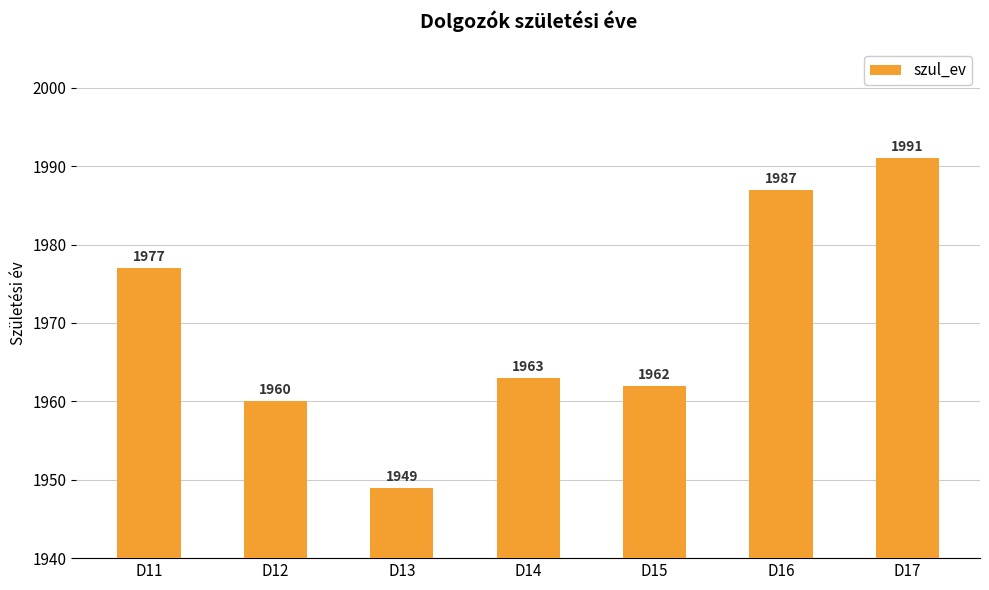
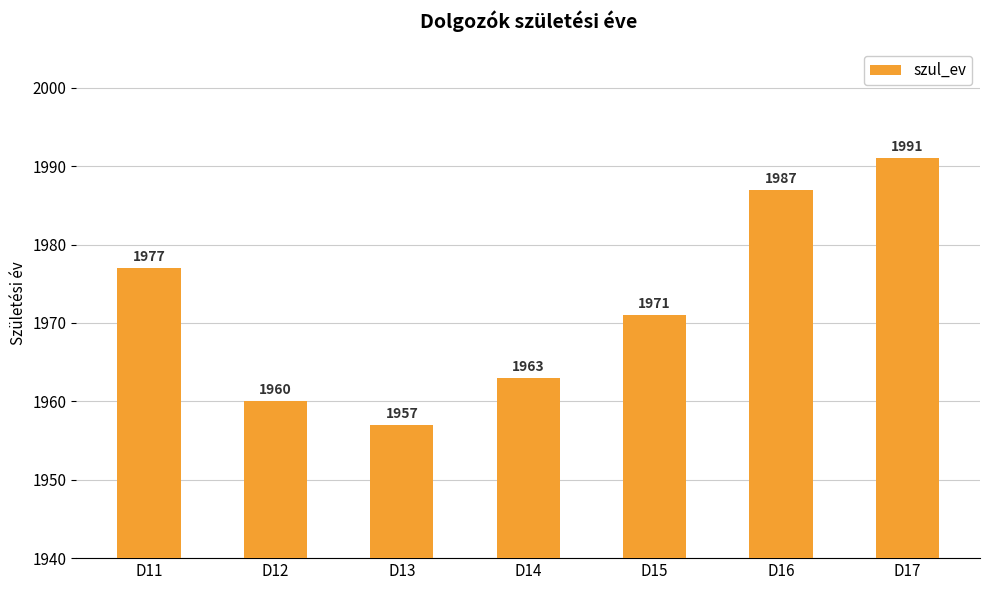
D13: 1949 -> 1957
D15: 1962 -> 1971
